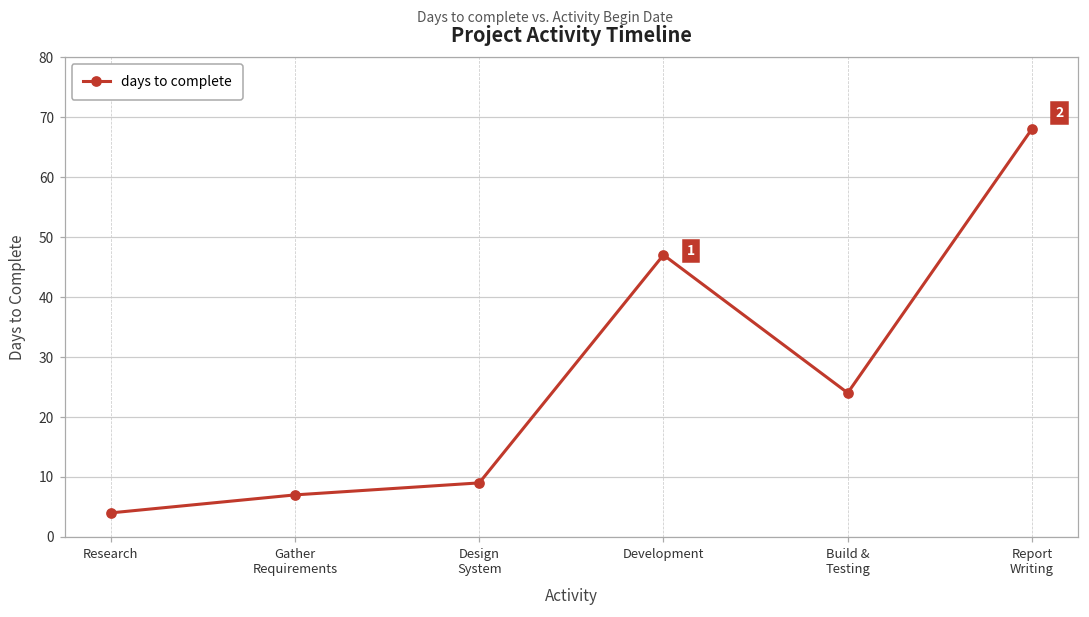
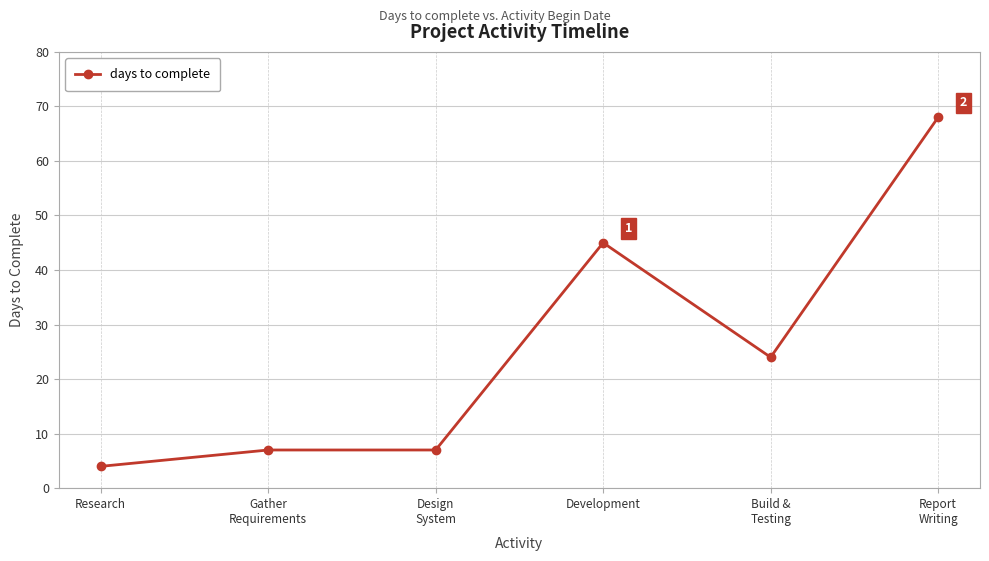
Design System: 9 -> 7
Development: 47 -> 45
